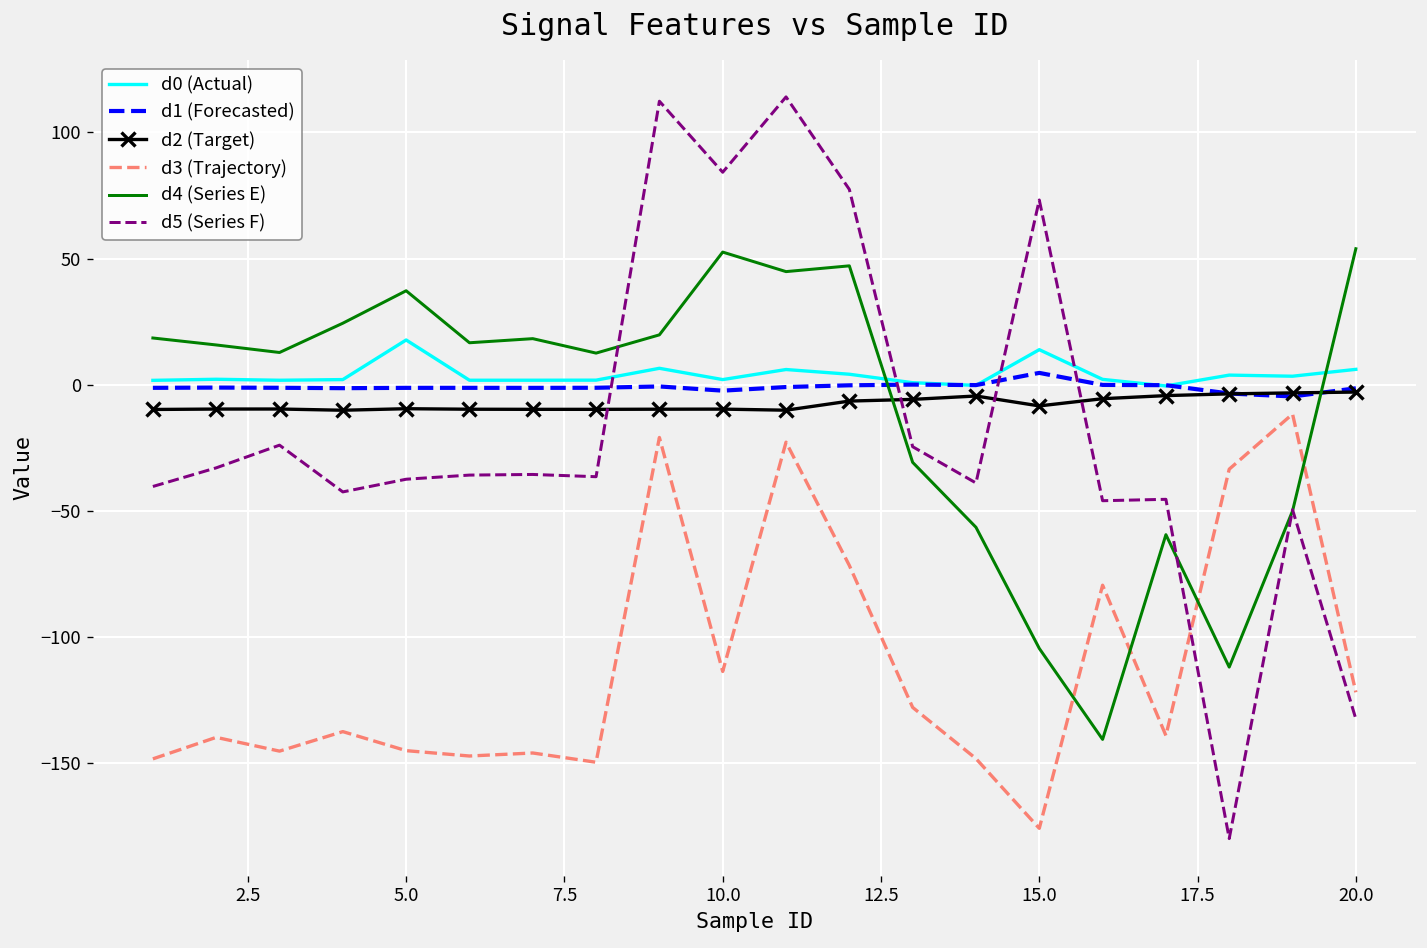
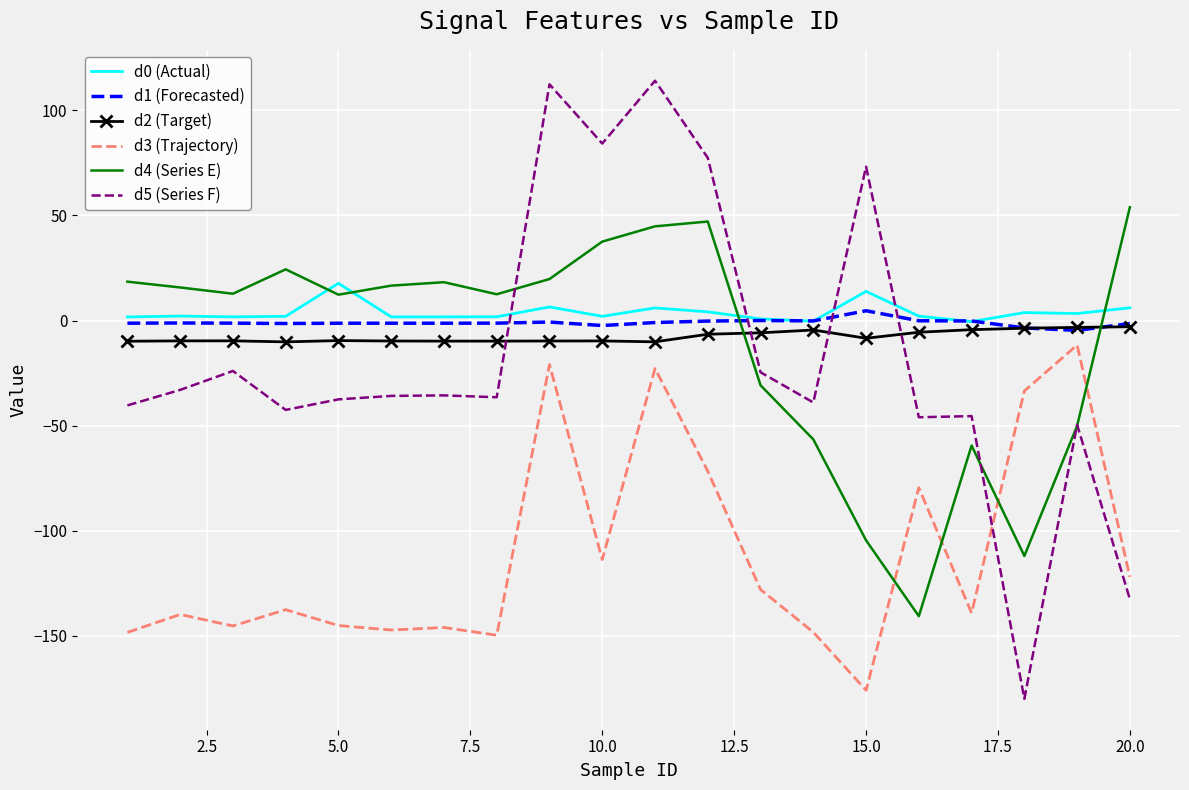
d4 (Series E), 5.0: 37 -> 12
d4 (Series E), 10.0: 53 -> 38
